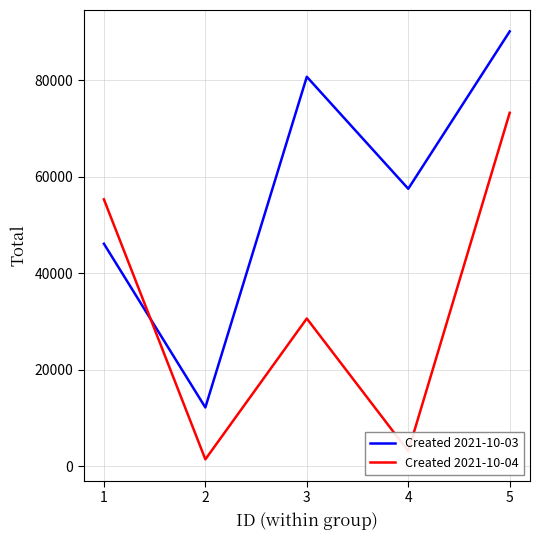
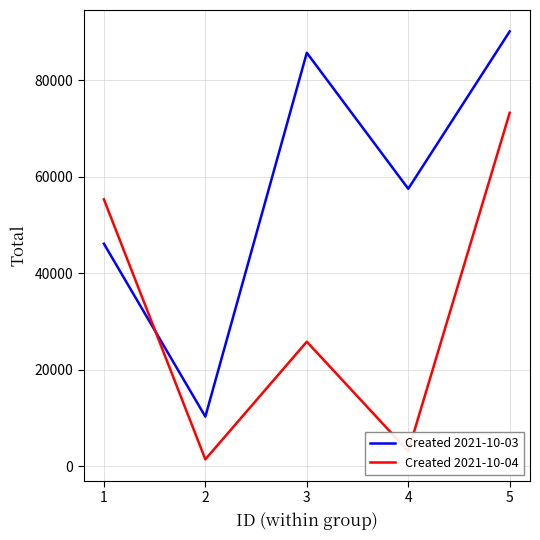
Created 2021-10-03, 2: 12000 -> 10000
Created 2021-10-03, 3: 81000 -> 86000
Created 2021-10-04, 3: 31000 -> 26000
